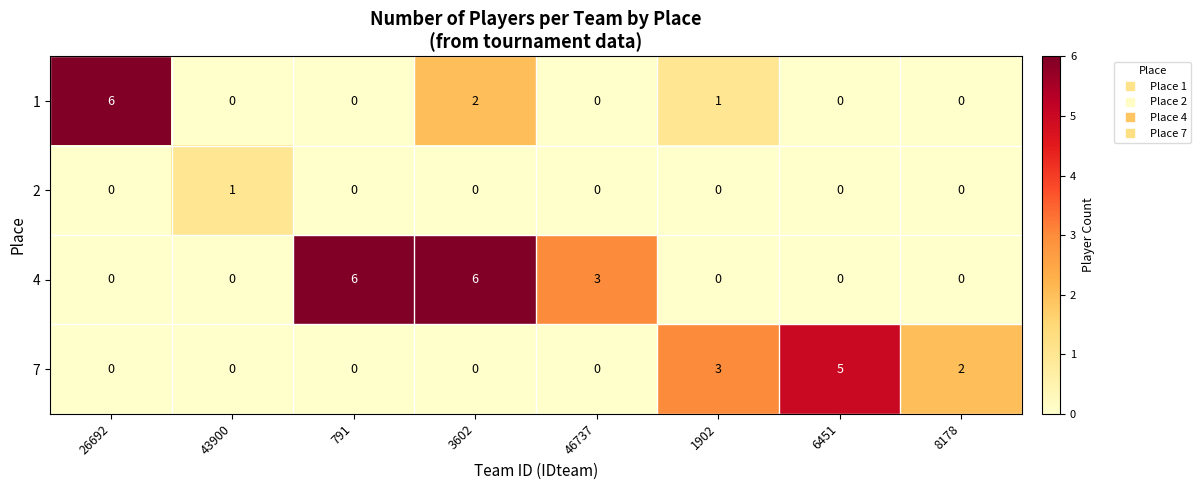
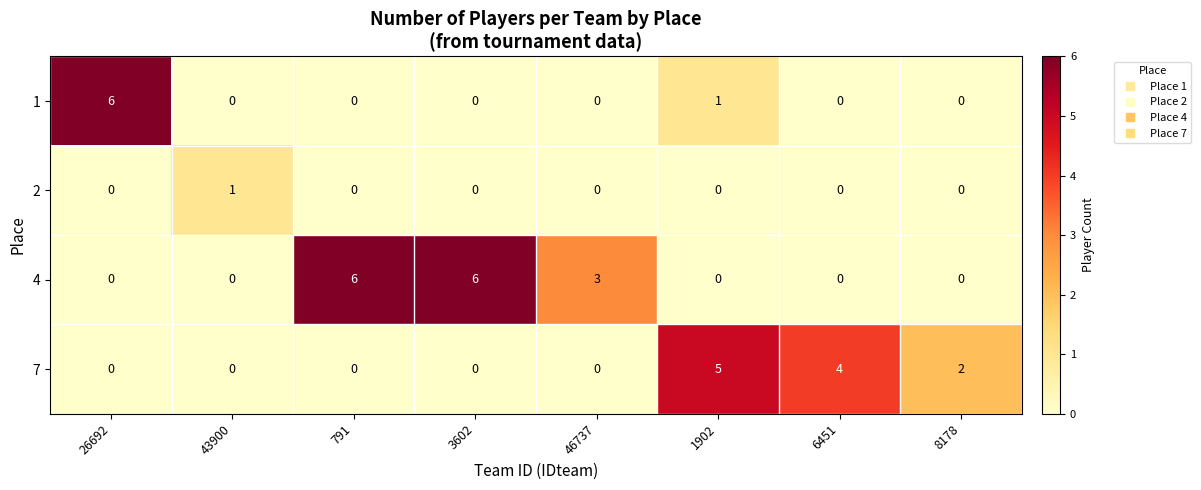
1, 3602: 2 -> 0
7, 1902: 3 -> 5
7, 6451: 5 -> 4
